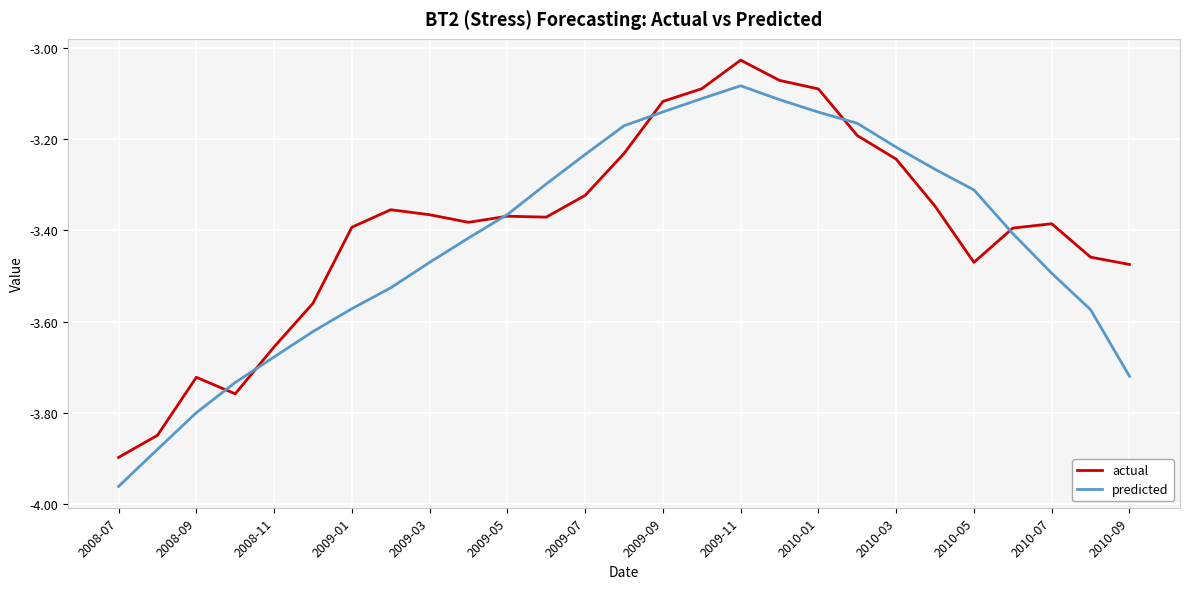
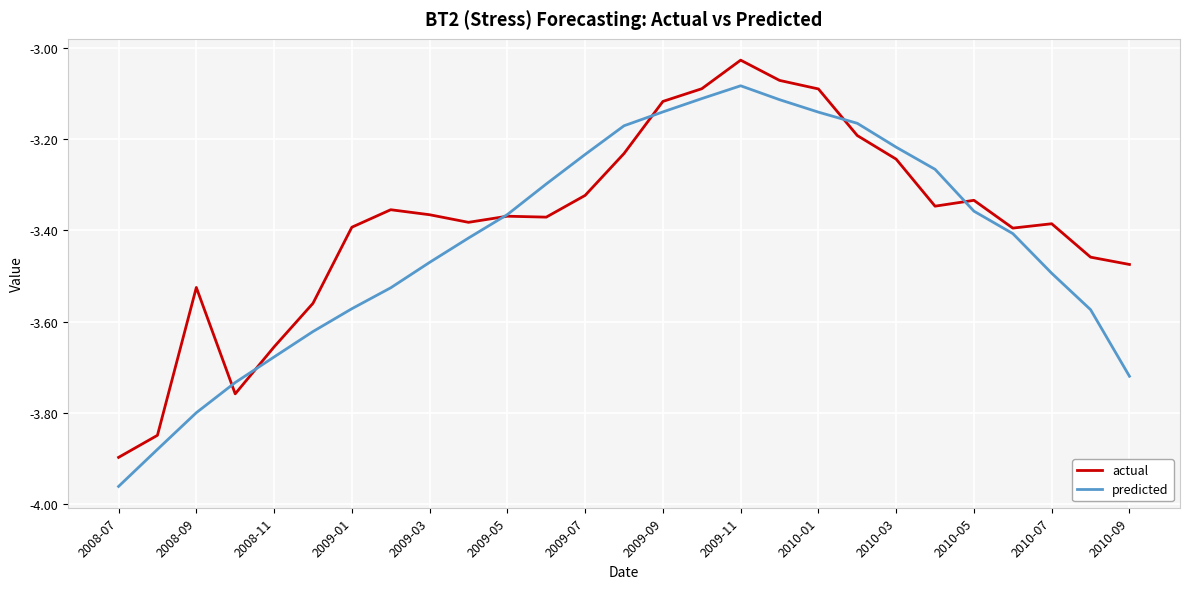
actual, 2008-09: -3.72 -> -3.53
actual, 2010-05: -3.47 -> -3.33
predicted, 2010-05: -3.31 -> -3.36
